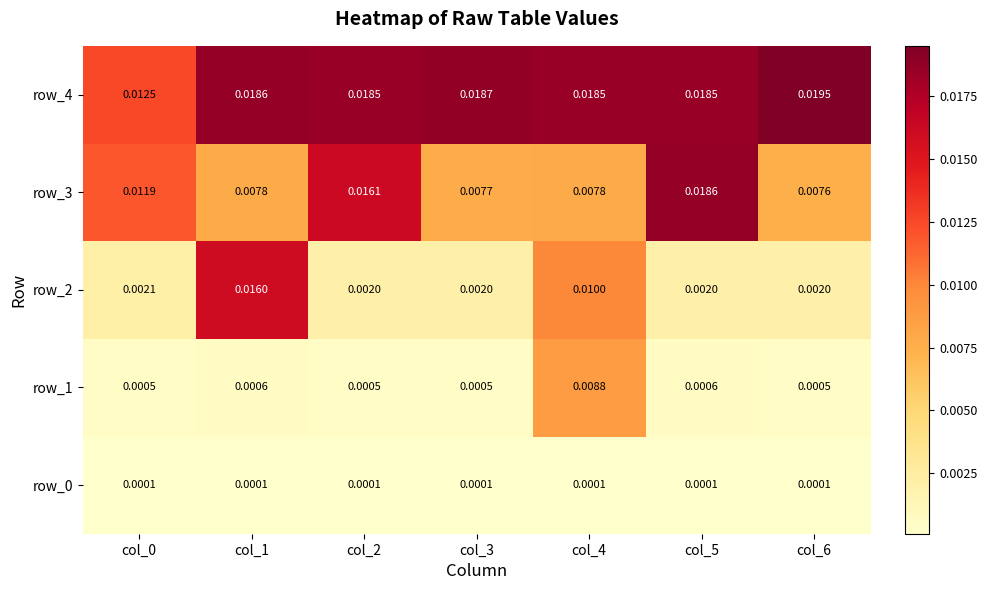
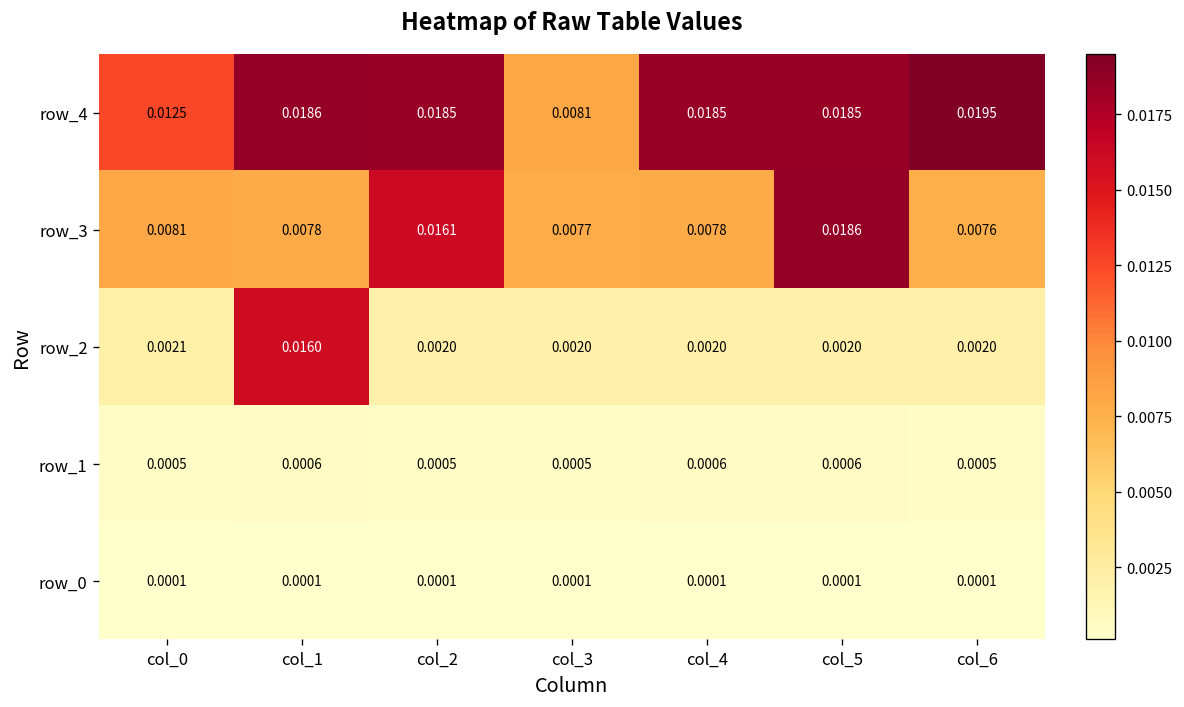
row_4, col_3: 0.0187 -> 0.0081
row_3, col_0: 0.0119 -> 0.0081
row_2, col_4: 0.0100 -> 0.0020
row_1, col_4: 0.0088 -> 0.0006
